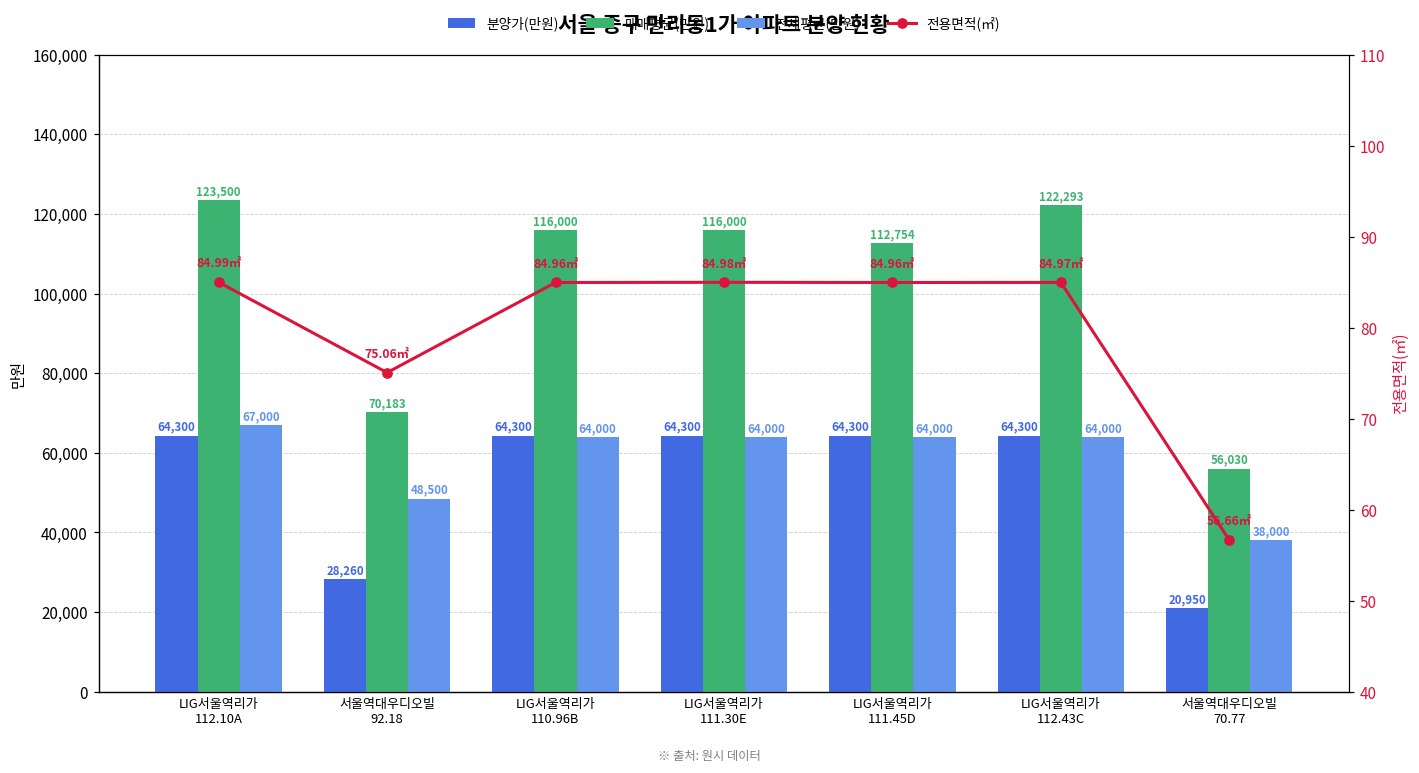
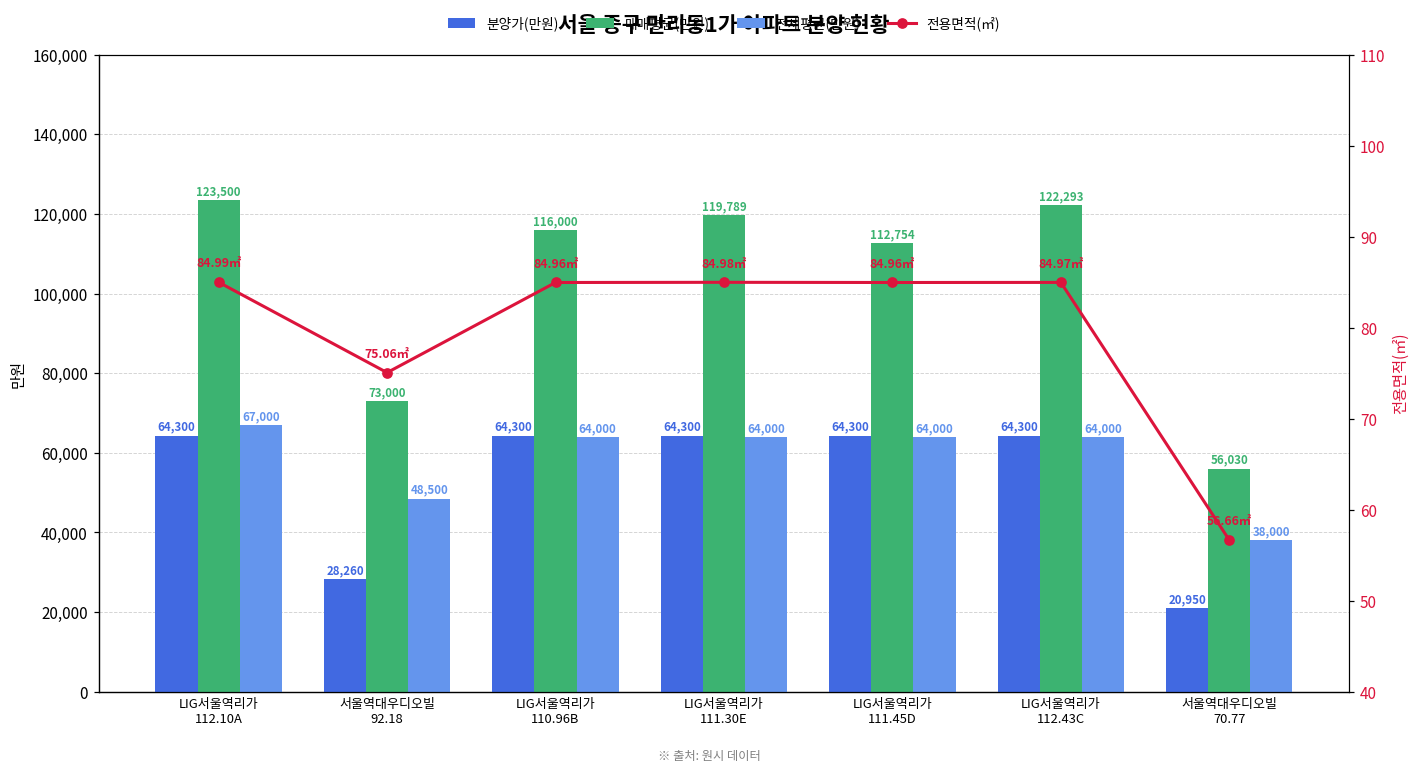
매매평균(만원), 서울역대우디오빌 92.18: 70,183 -> 73,000
매매평균(만원), LIG서울역리가 111.30E: 116,000 -> 119,789
